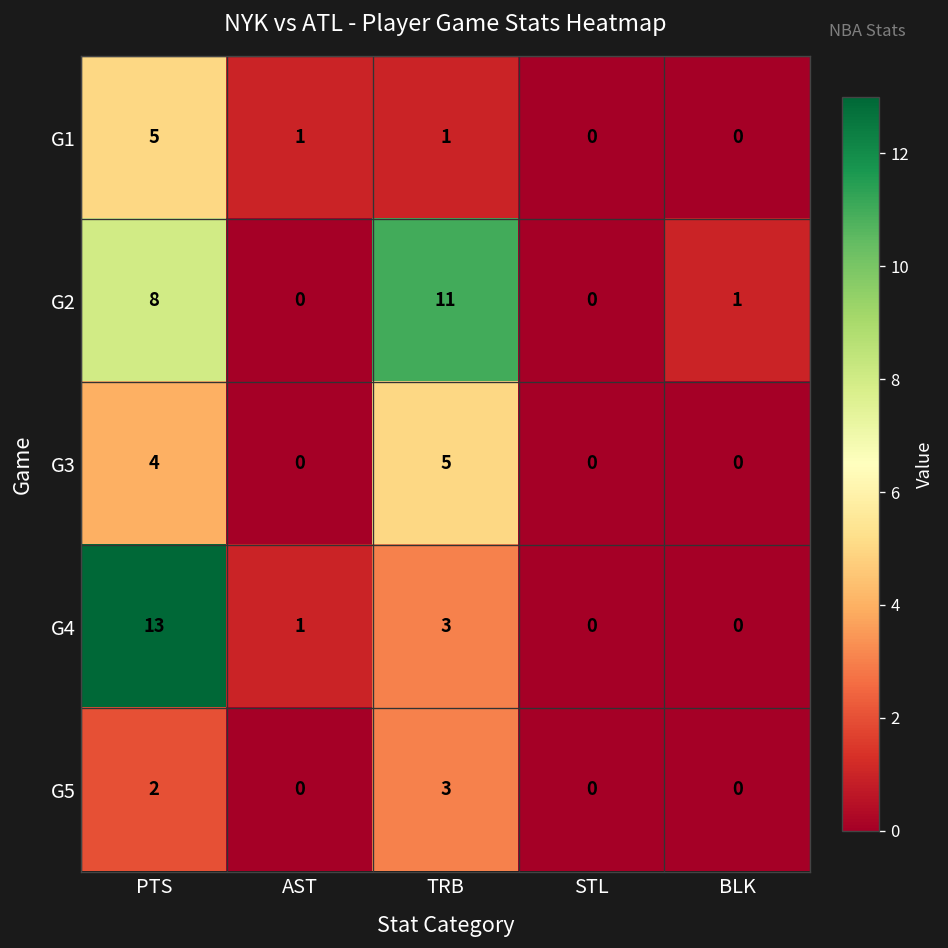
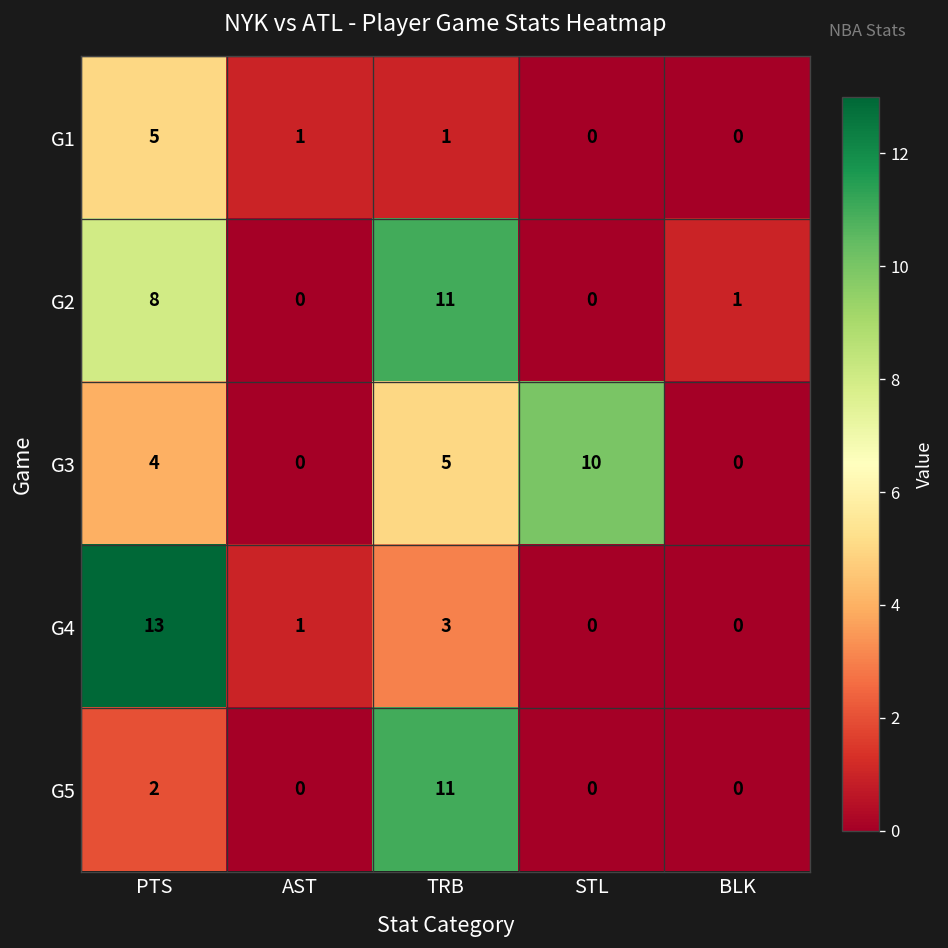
G3, STL: 0 -> 10
G5, TRB: 3 -> 11
